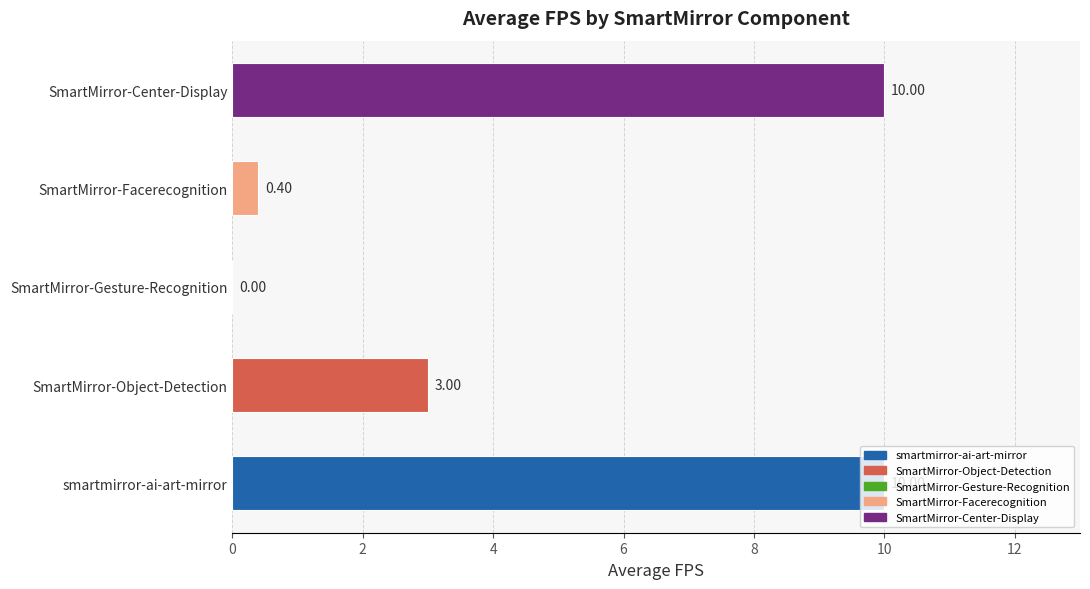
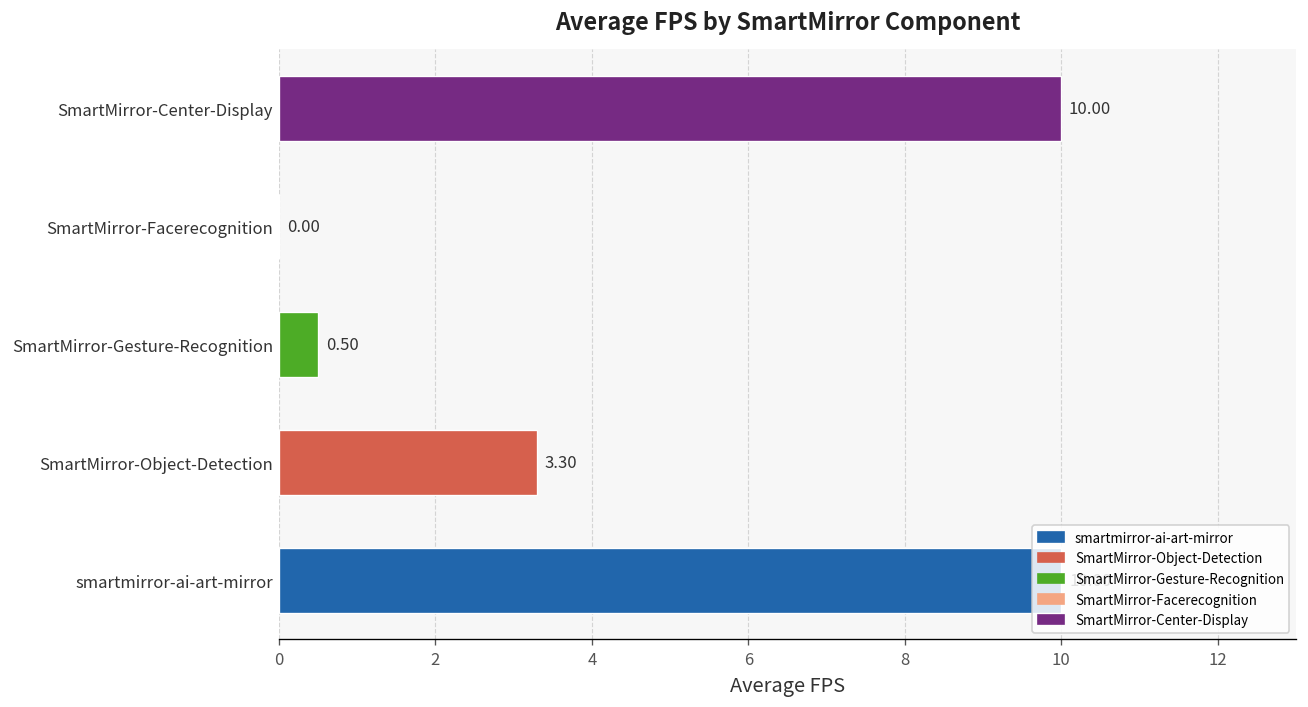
SmartMirror-Facerecognition: 0.40 -> 0.00
SmartMirror-Gesture-Recognition: 0.00 -> 0.50
SmartMirror-Object-Detection: 3.00 -> 3.30
